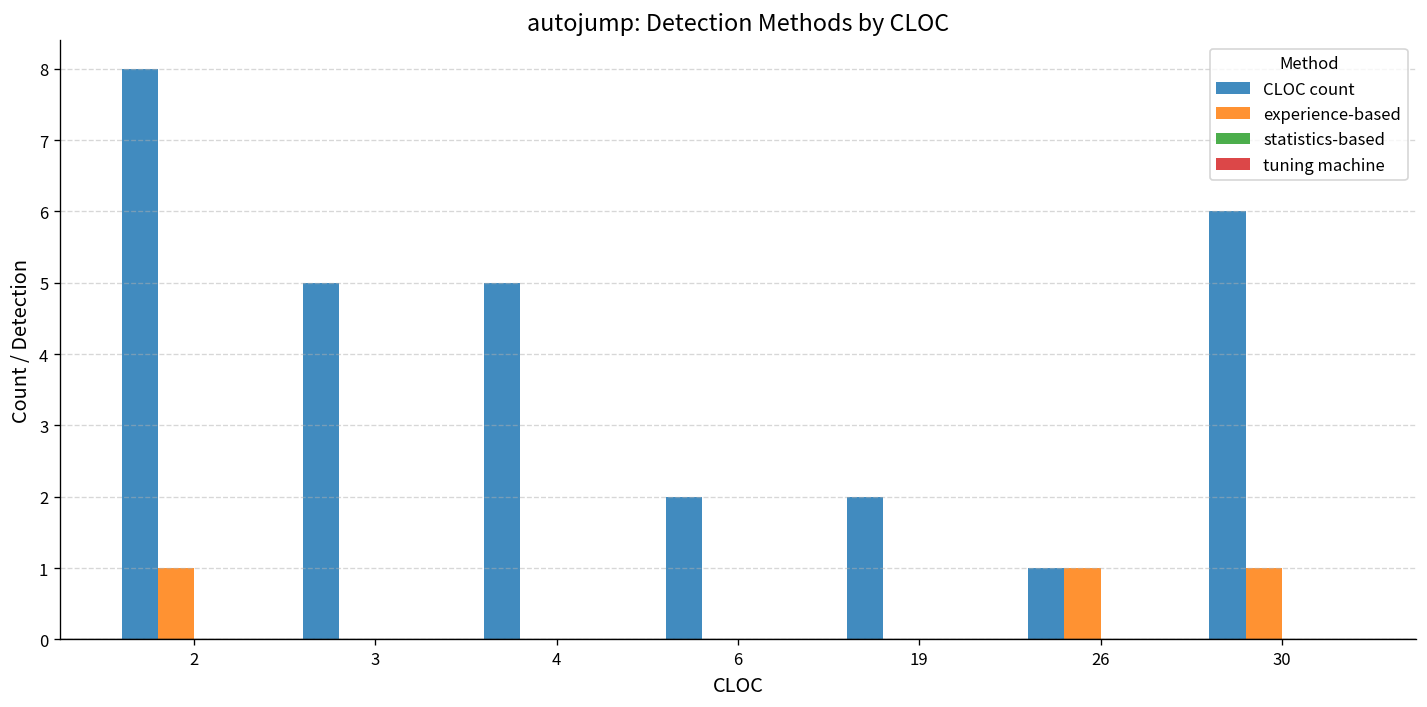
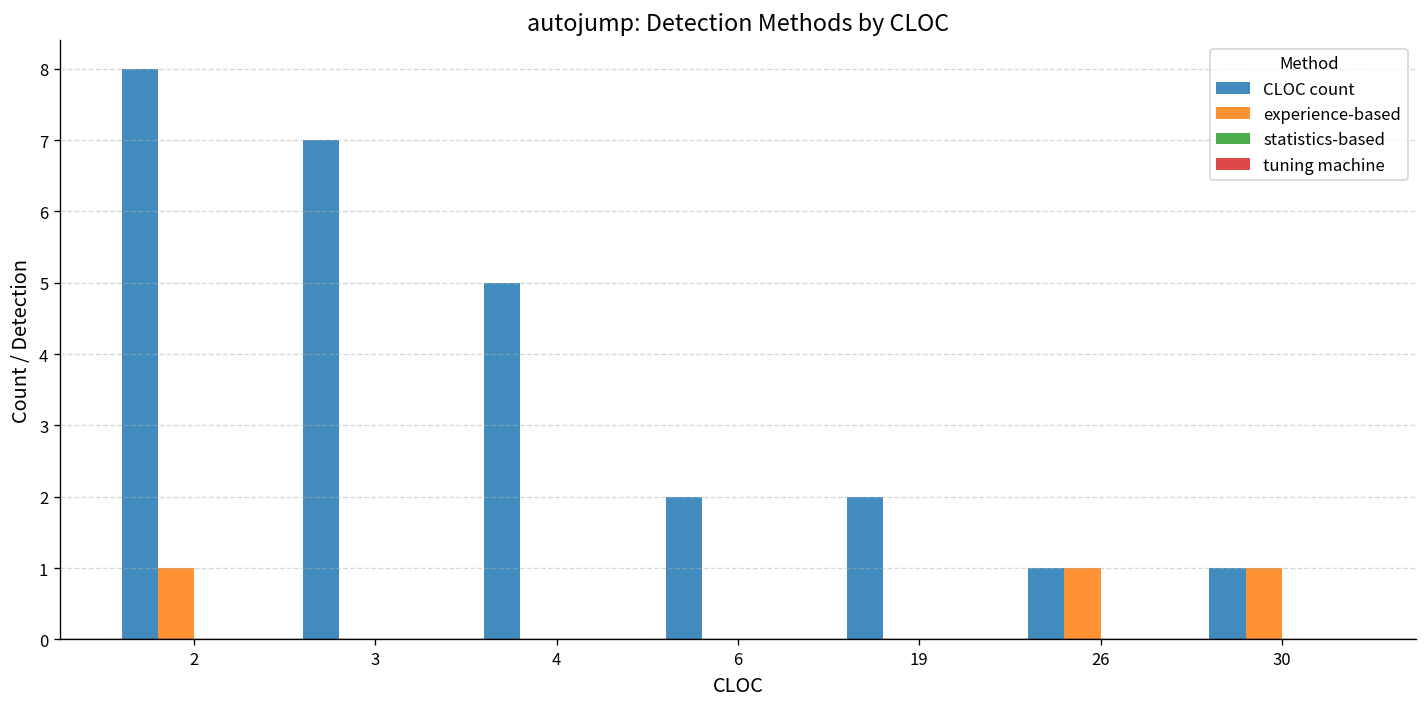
CLOC count, 3: 5 -> 7
CLOC count, 30: 6 -> 1
